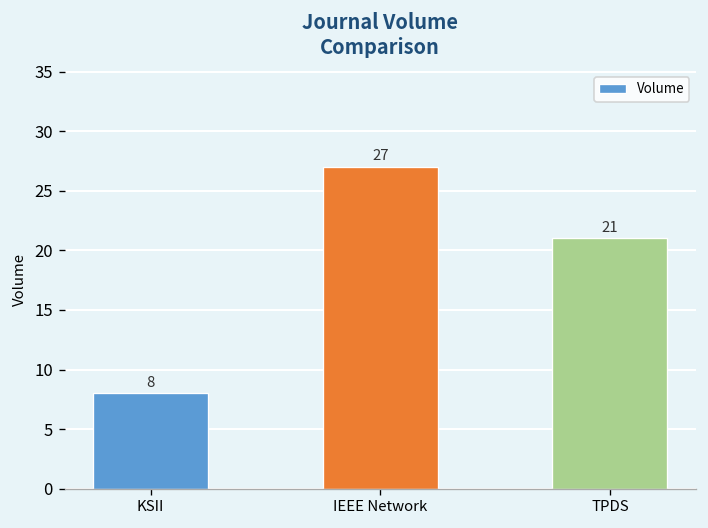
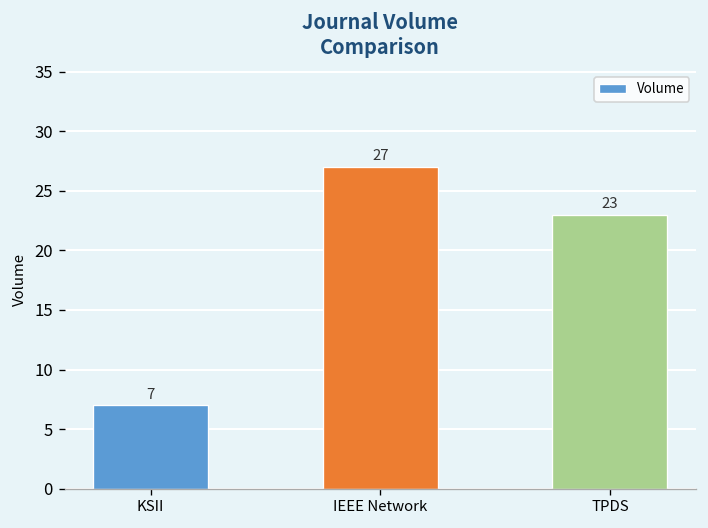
KSII: 8 -> 7
TPDS: 21 -> 23
